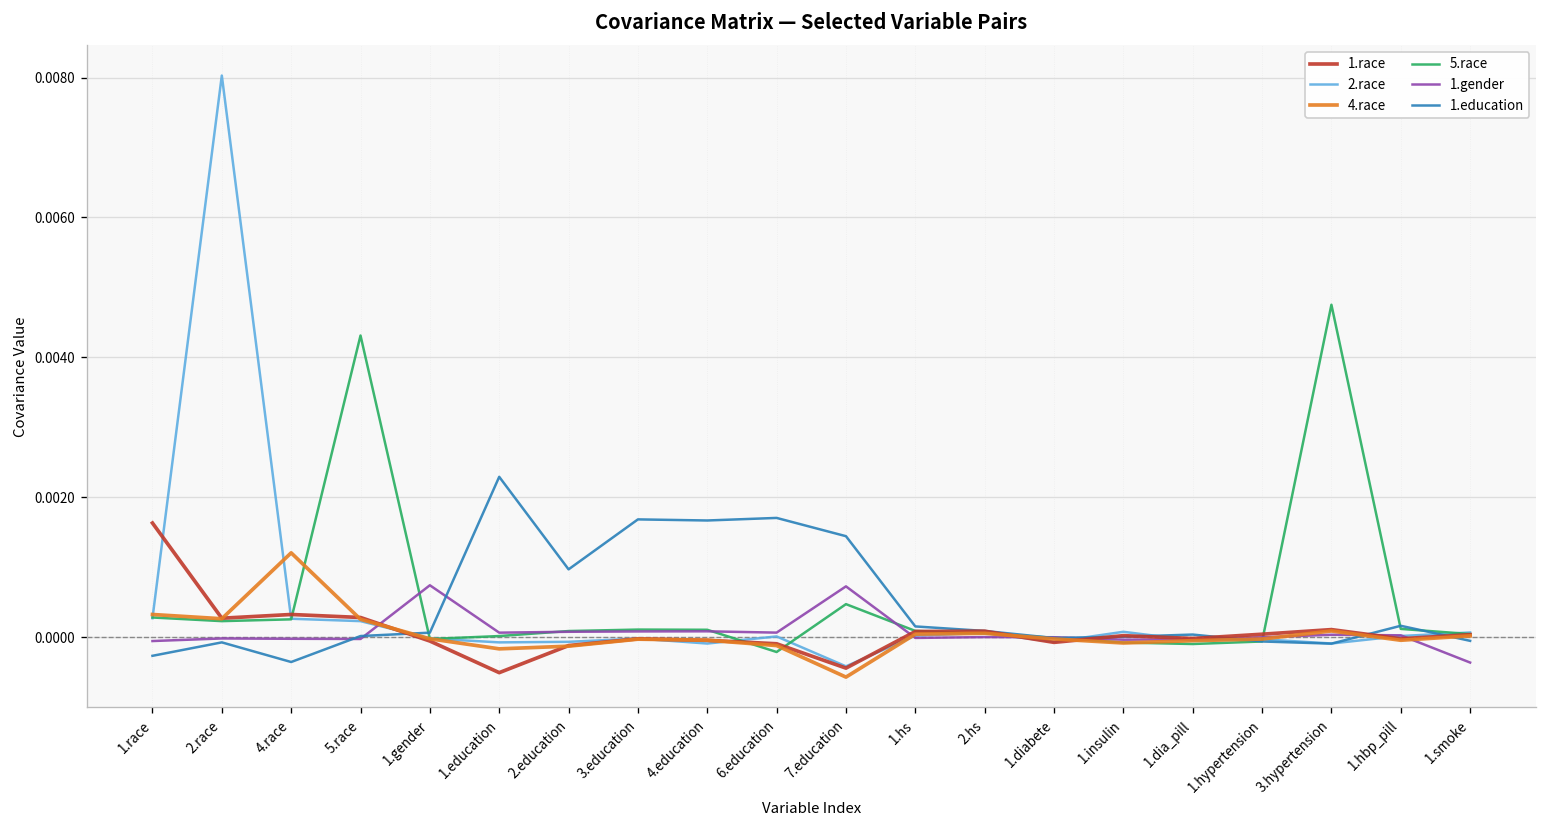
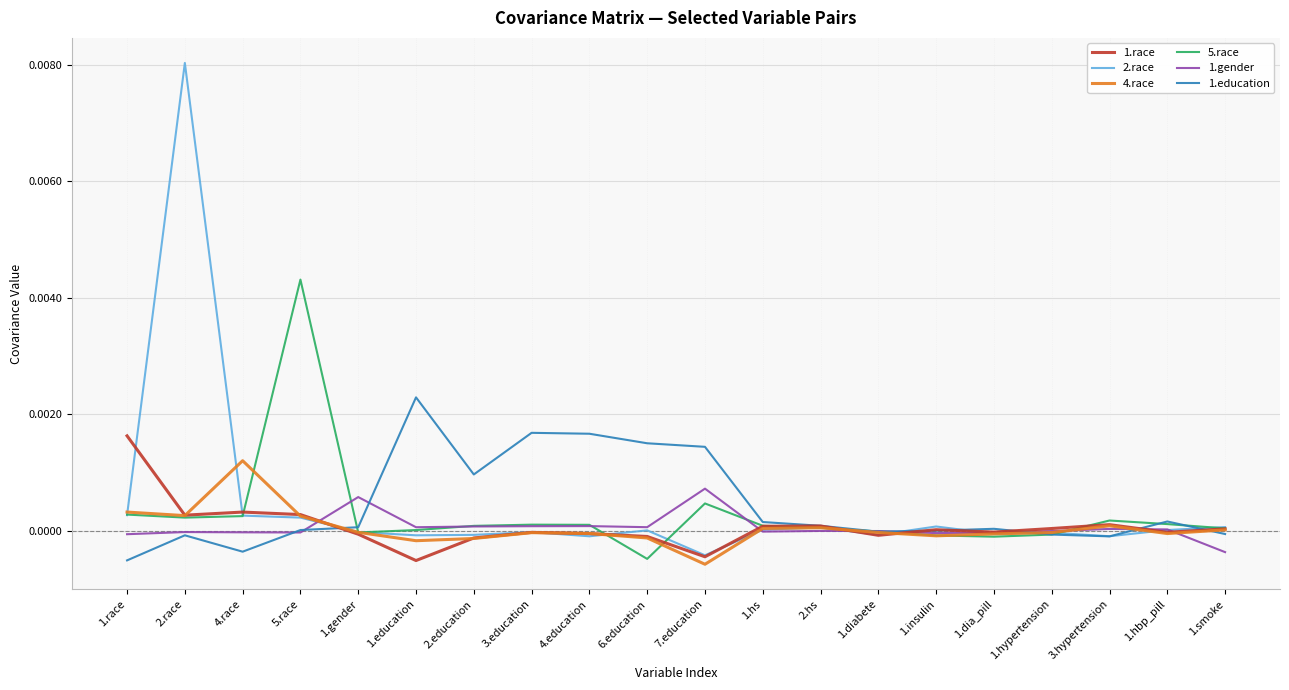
1.education, 1.race: -0.0003 -> -0.0005
1.gender, 1.gender: 0.0007 -> 0.0006
5.race, 6.education: -0.0002 -> -0.0005
1.education, 6.education: 0.0017 -> 0.0015
5.race, 3.hypertension: 0.0048 -> 0.0002
